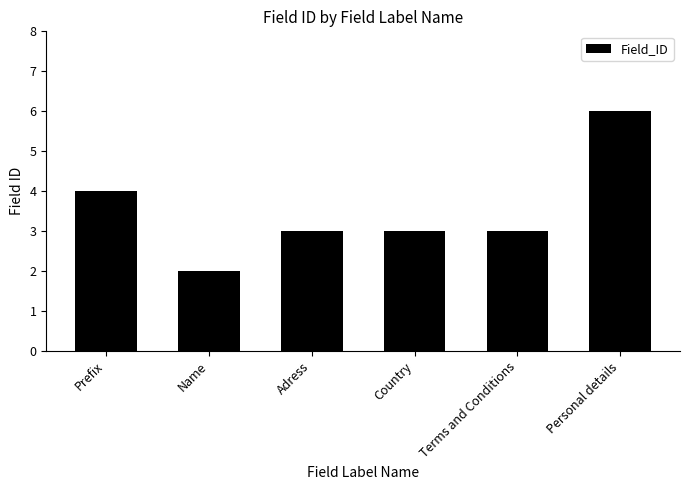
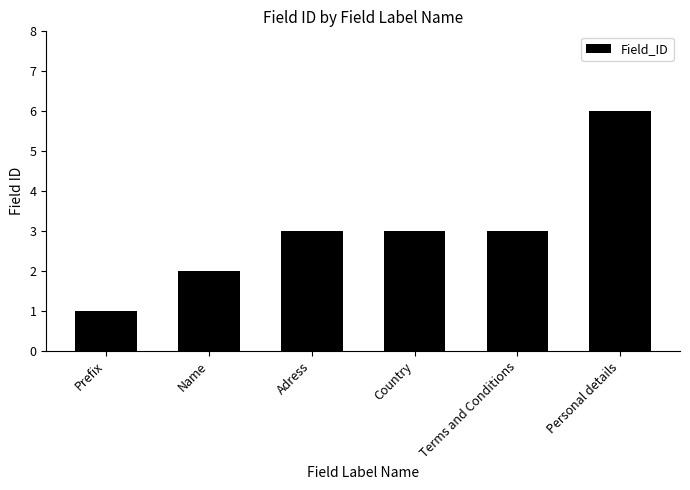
Prefix: 4 -> 1
